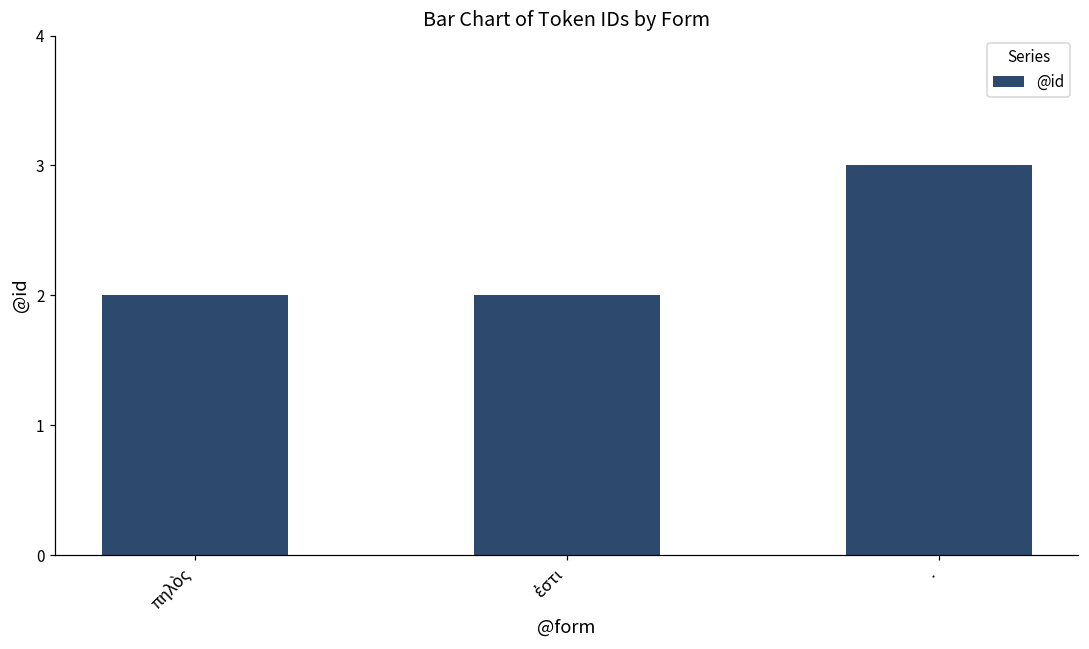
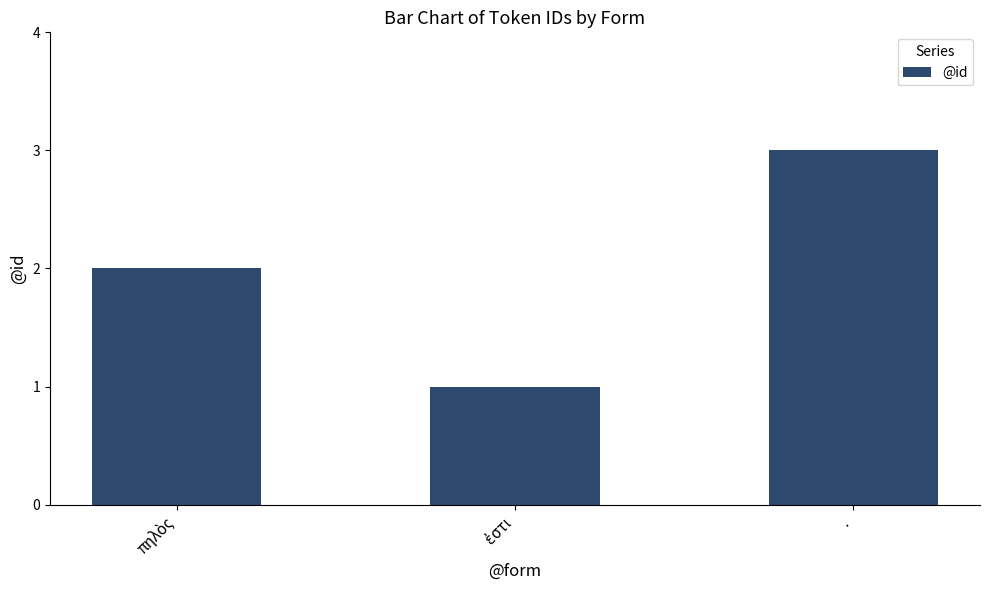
ἐστι: 2 -> 1
